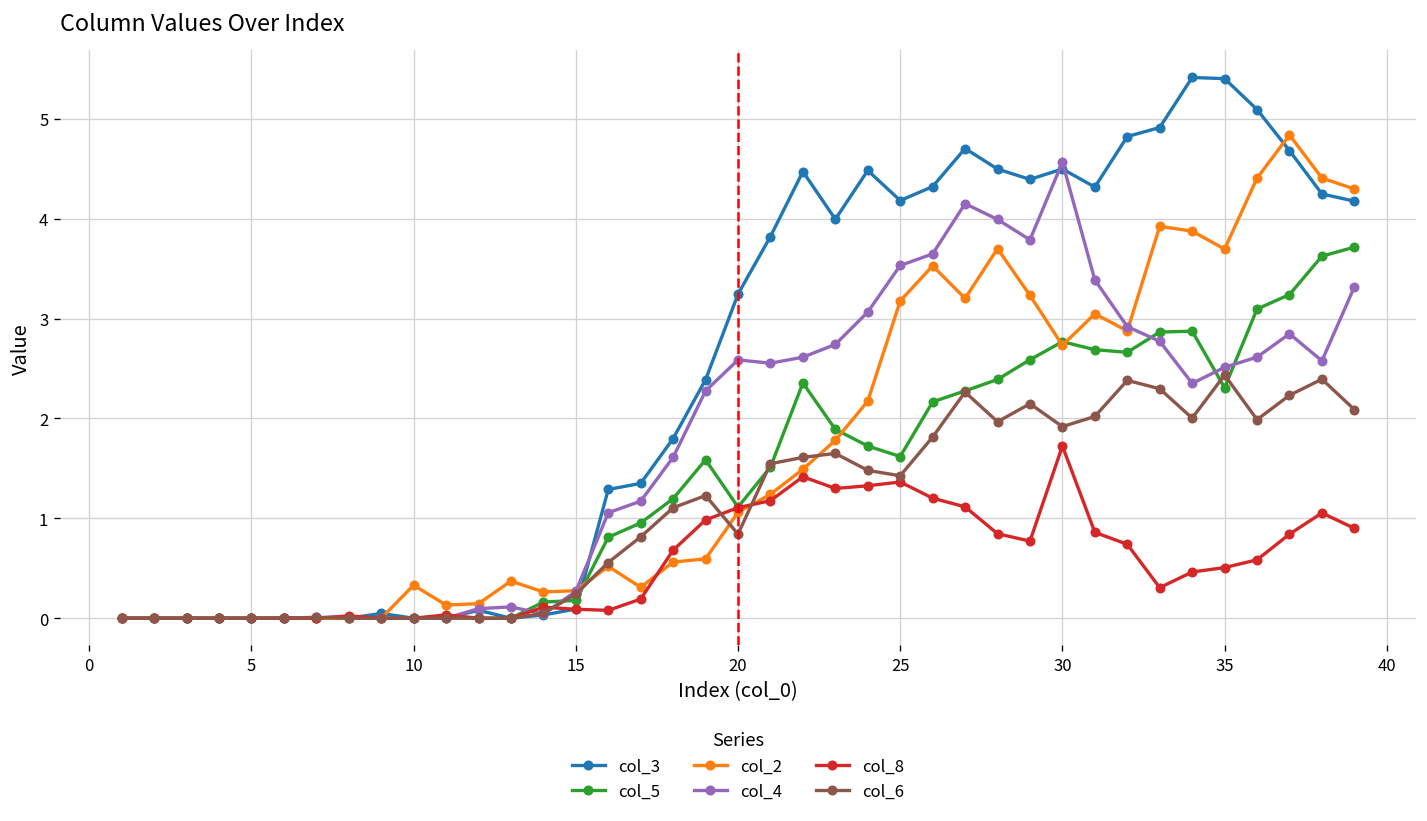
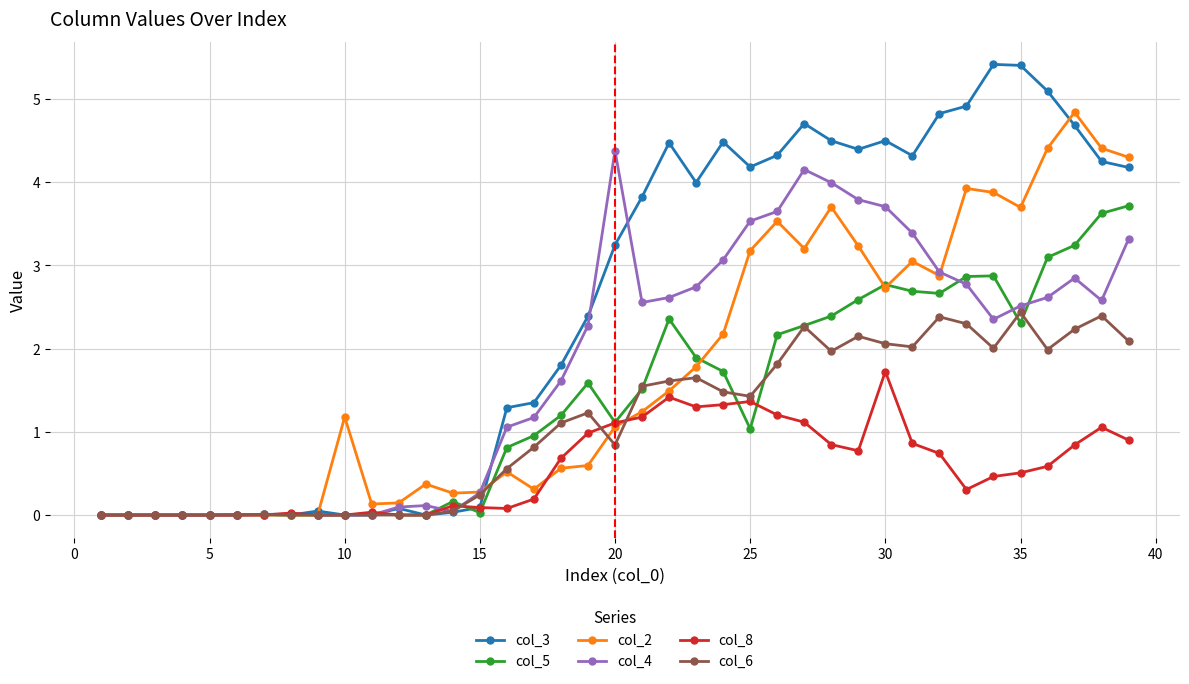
col_2, 10: 0.3 -> 1.2
col_5, 15: 0.2 -> 0.0
col_4, 20: 2.6 -> 4.4
col_5, 25: 1.6 -> 1.0
col_4, 30: 4.6 -> 3.7
col_6, 30: 1.9 -> 2.1
